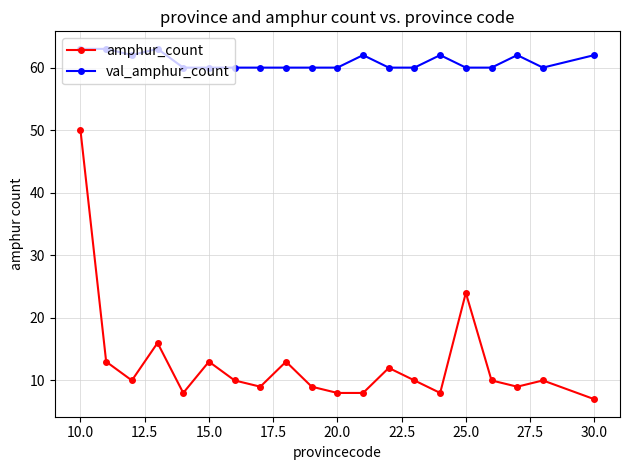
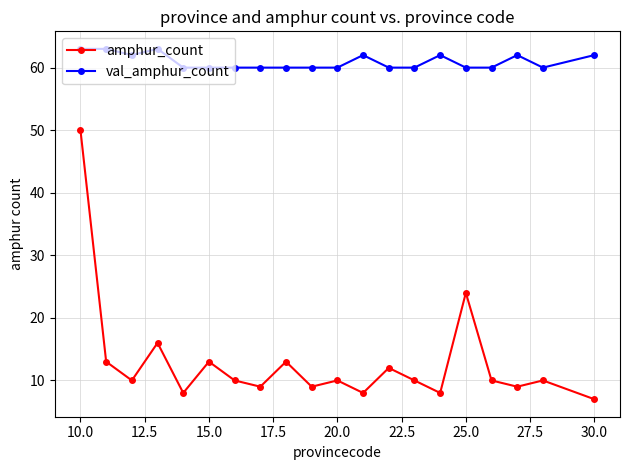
amphur_count, 20.0: 8 -> 10
